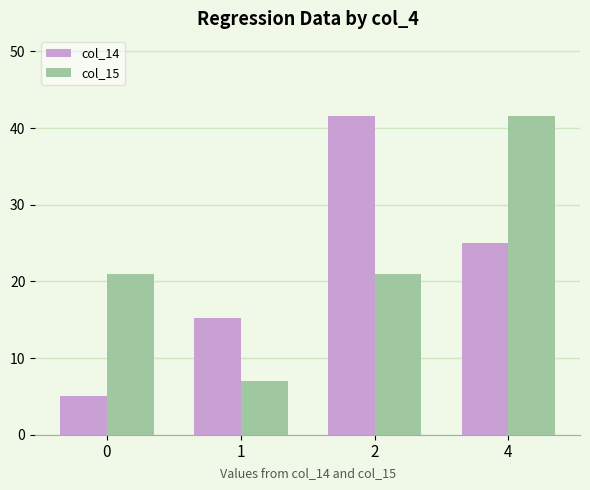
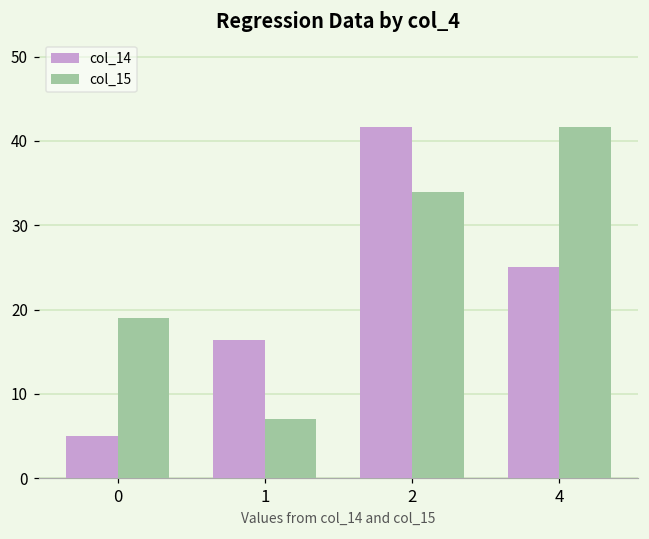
col_15, 0: 21 -> 19
col_14, 1: 15 -> 16
col_15, 2: 21 -> 34
